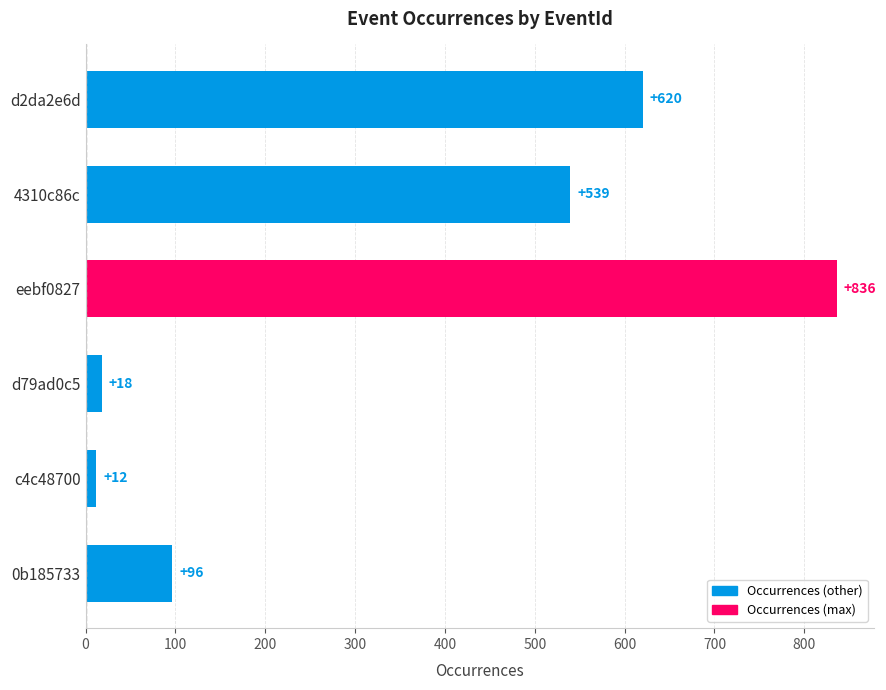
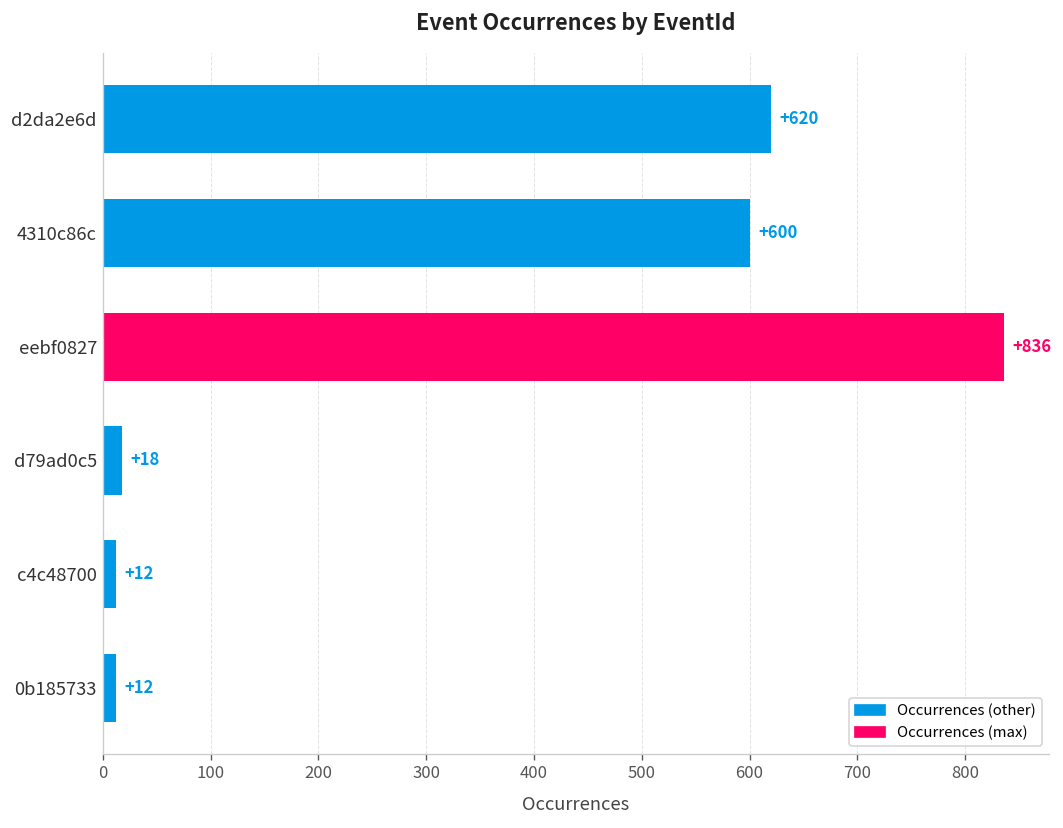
4310c86c: +539 -> +600
0b185733: +96 -> +12
